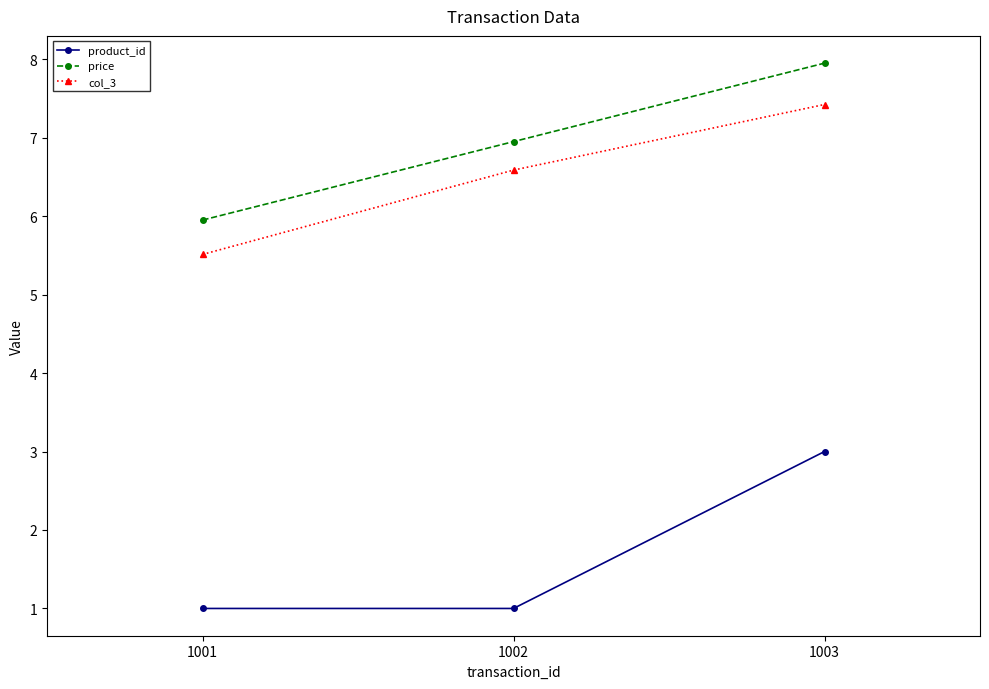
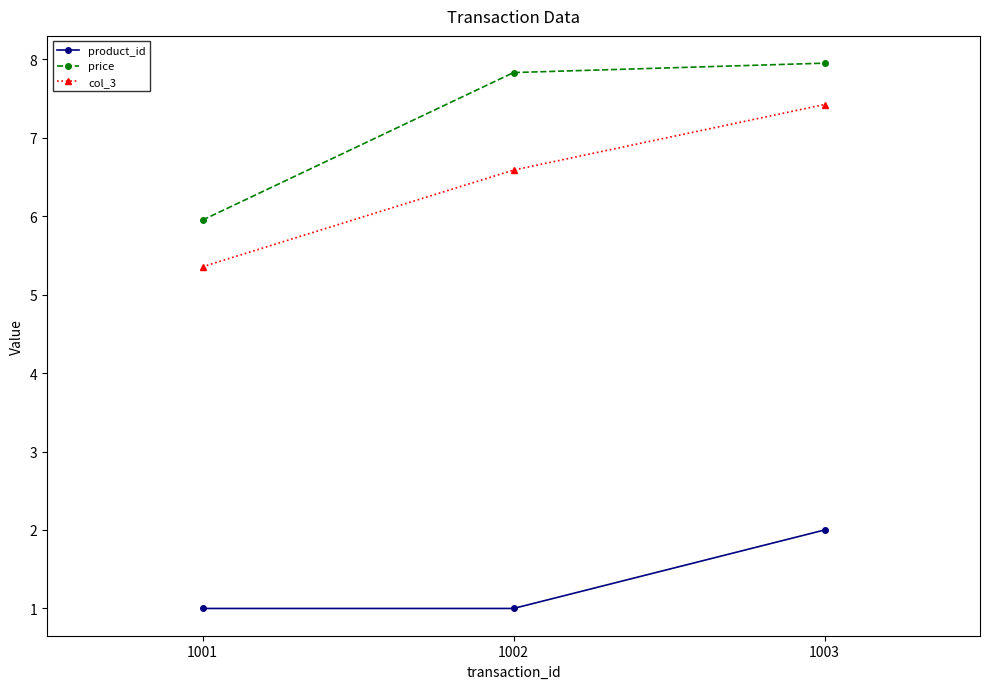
col_3, 1001: 5.5 -> 5.4
price, 1002: 7.0 -> 7.8
product_id, 1003: 3 -> 2
